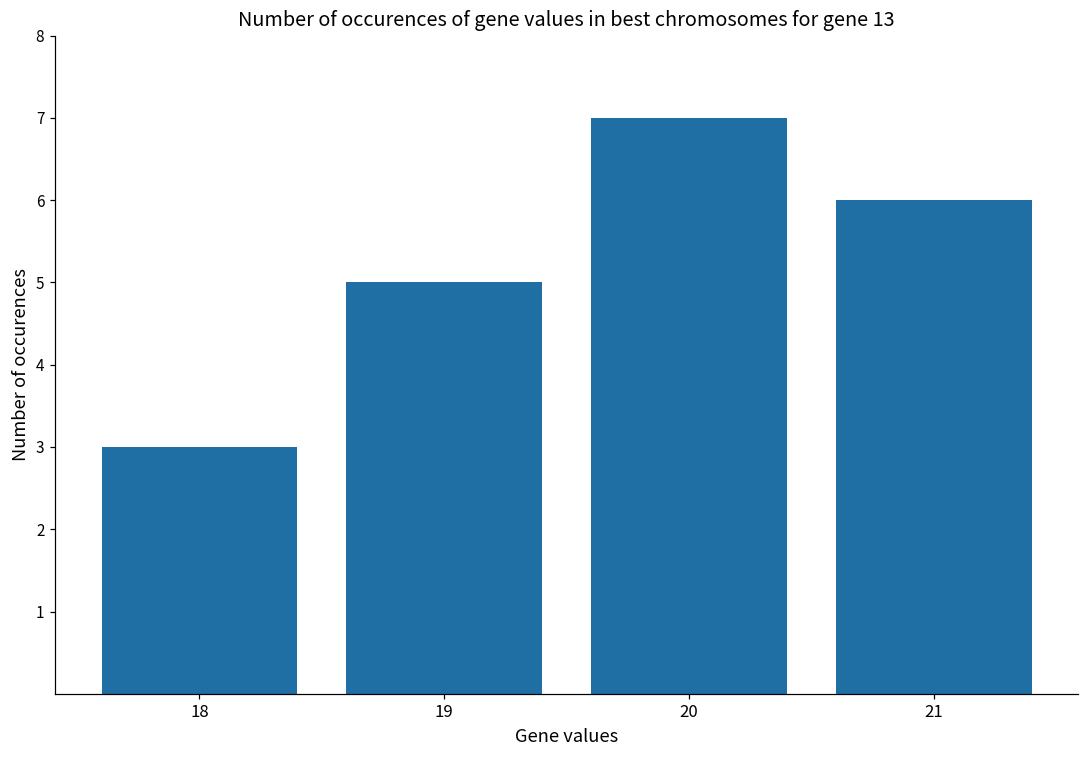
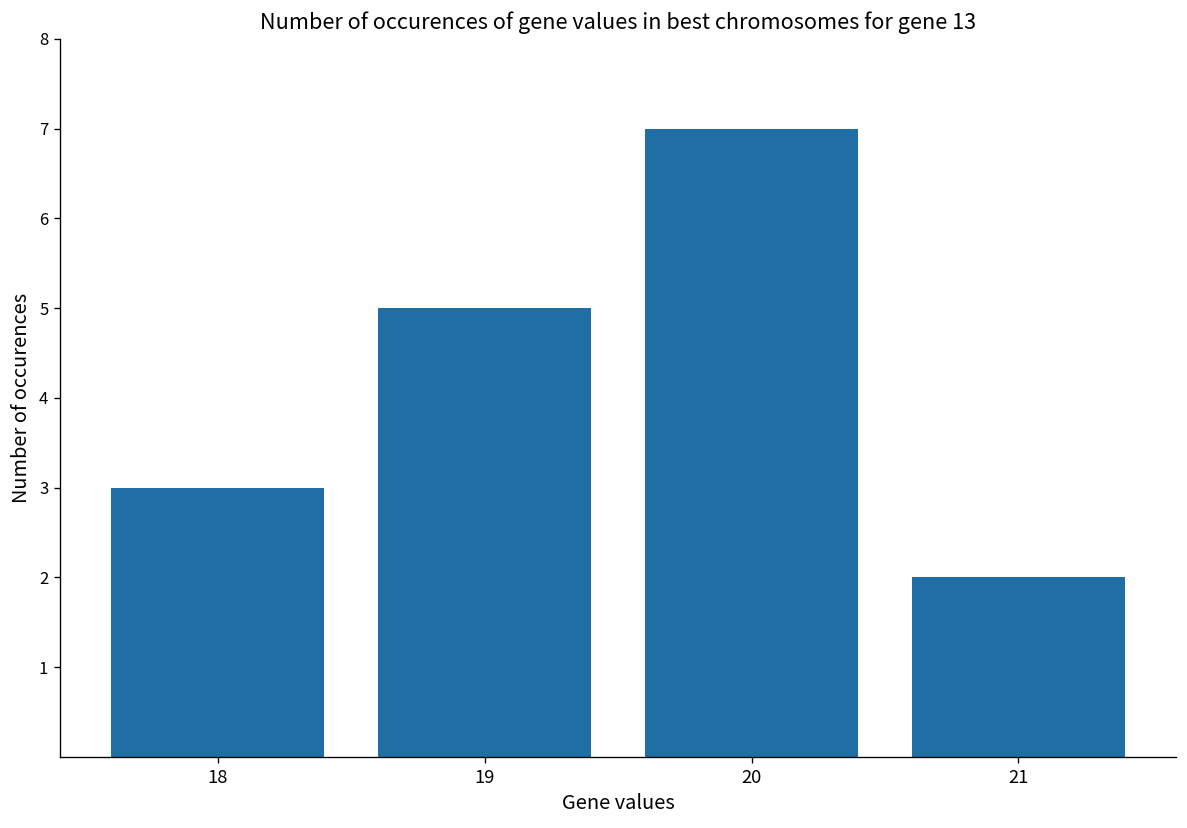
21: 6 -> 2
